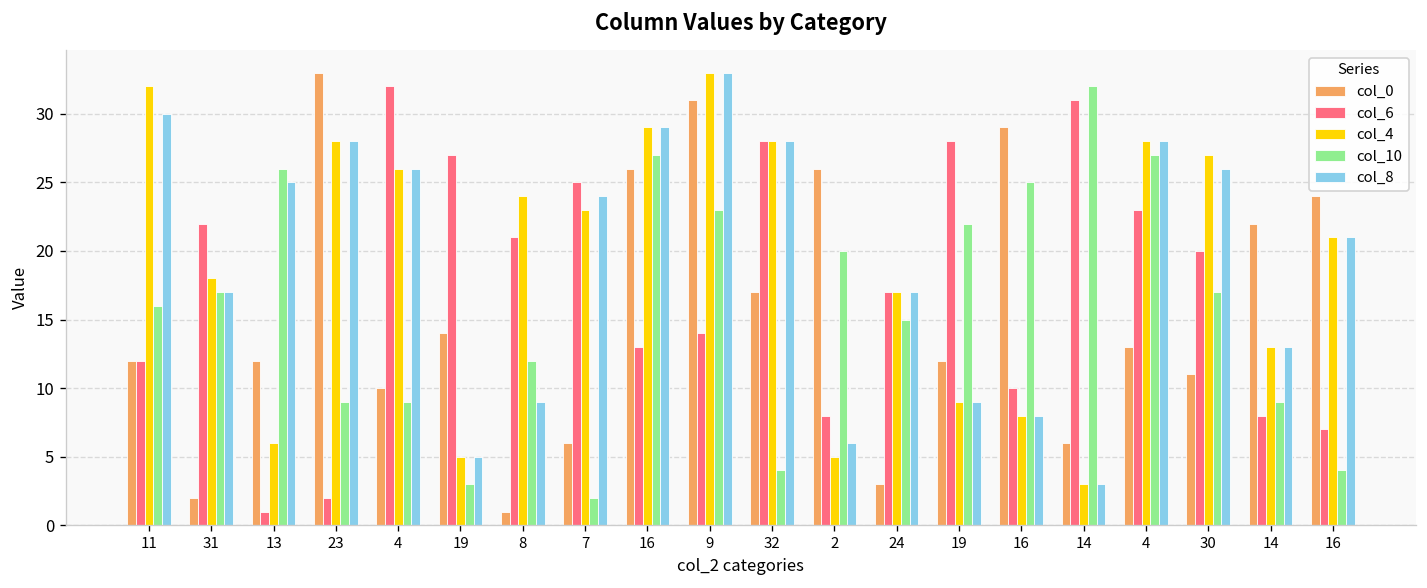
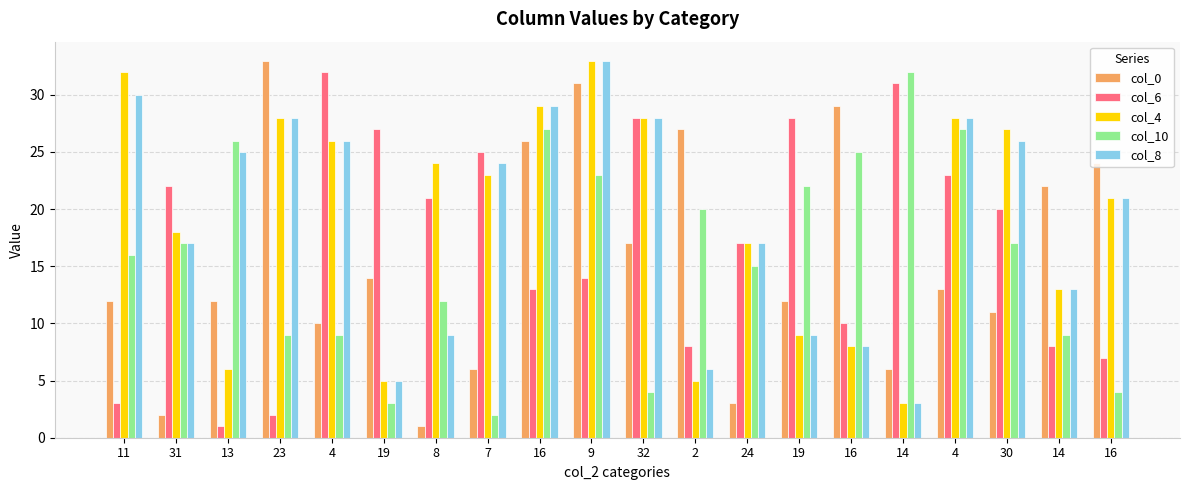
col_6, 11: 12 -> 3
col_0, 2: 26 -> 27
